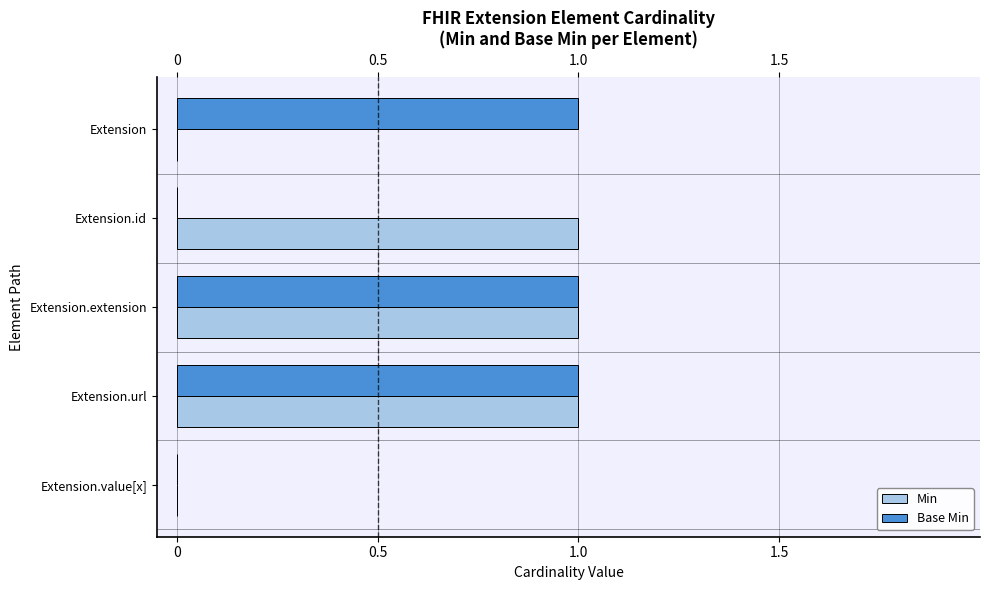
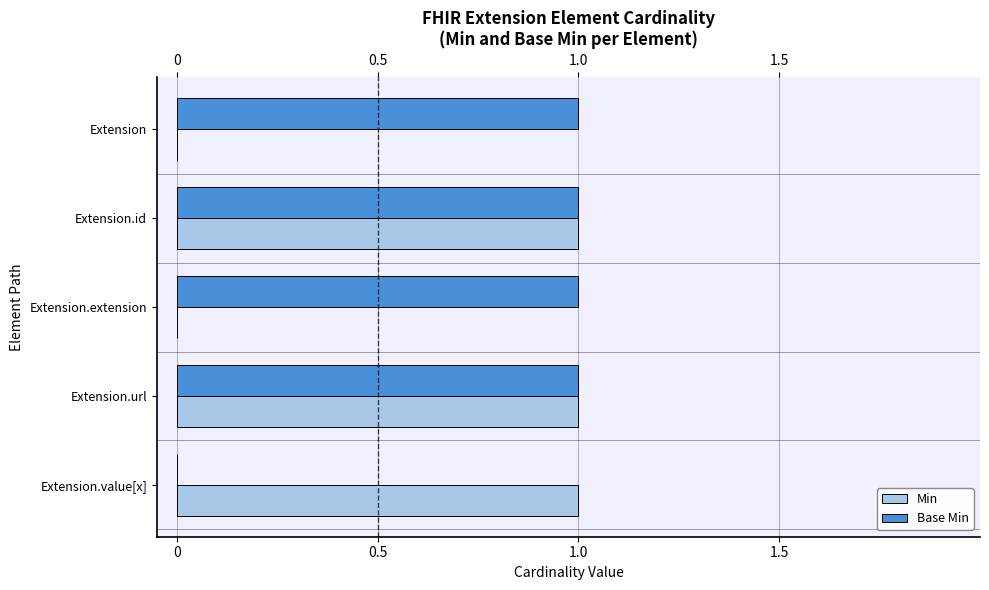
Base Min, Extension.id: 0 -> 1
Min, Extension.extension: 1 -> 0
Min, Extension.value[x]: 0 -> 1
